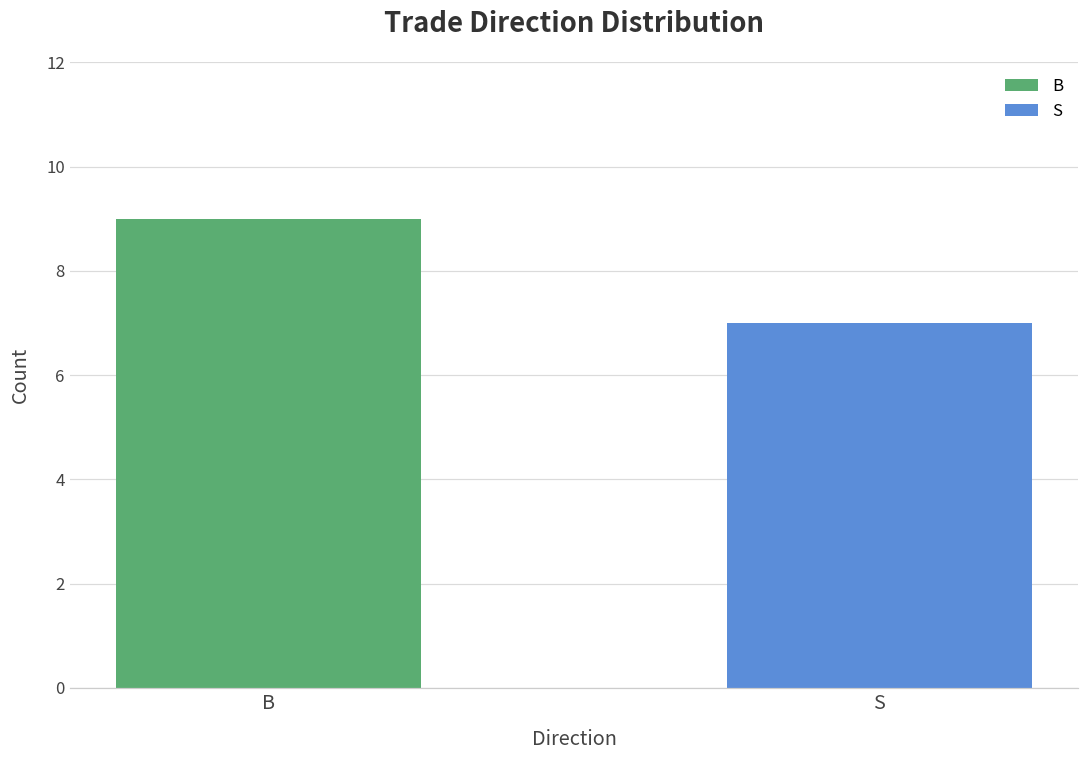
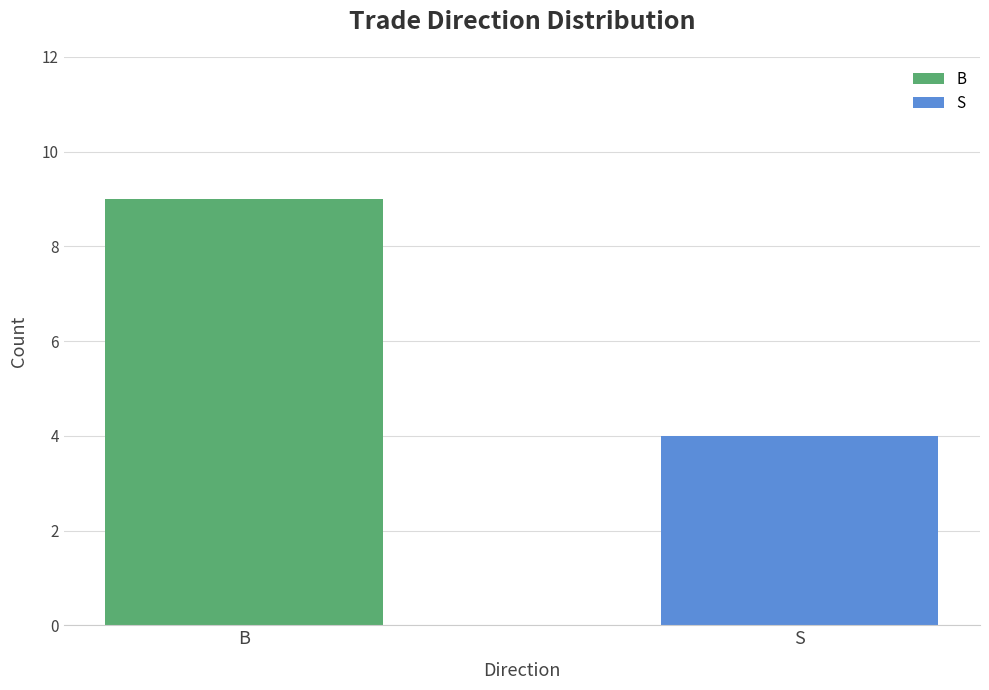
S: 7 -> 4
